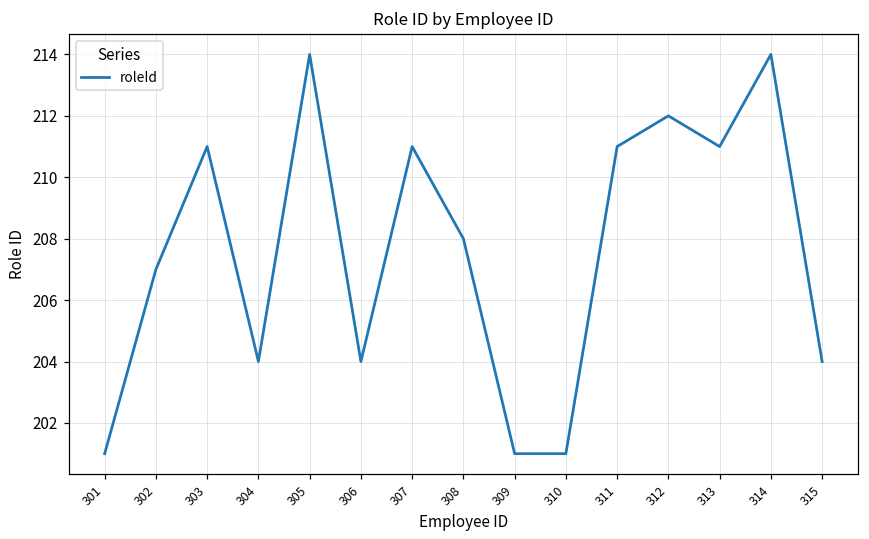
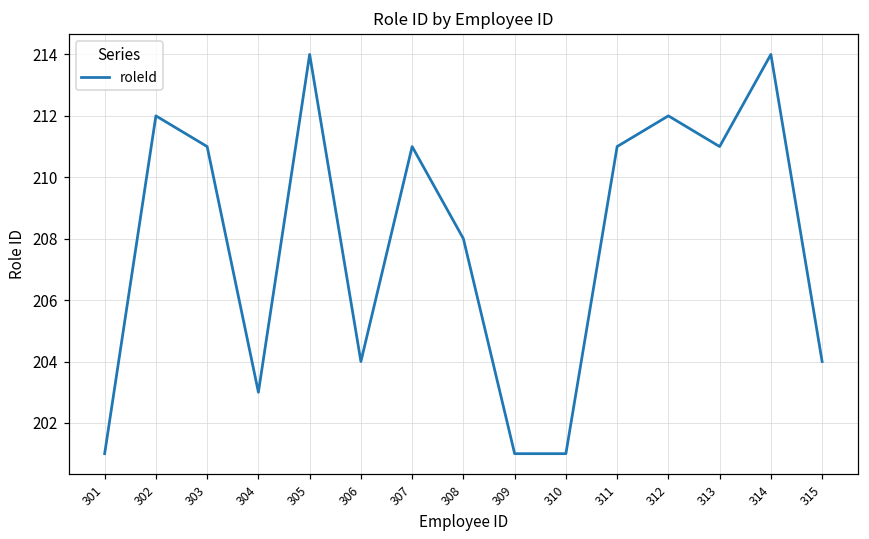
302: 207 -> 212
304: 204 -> 203
